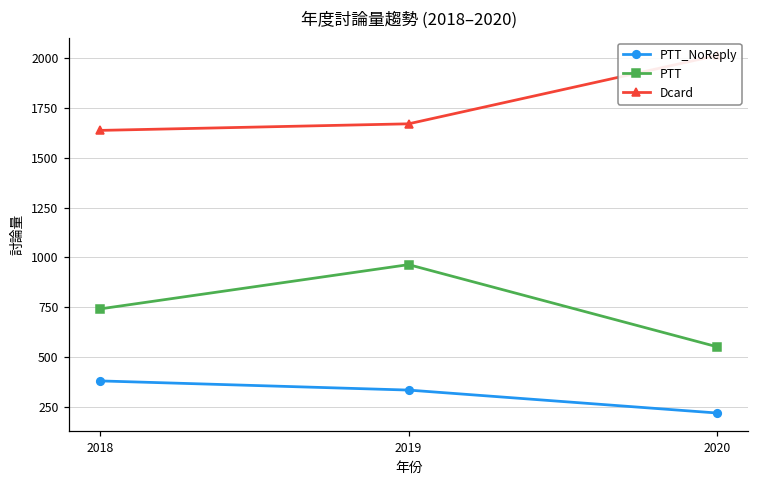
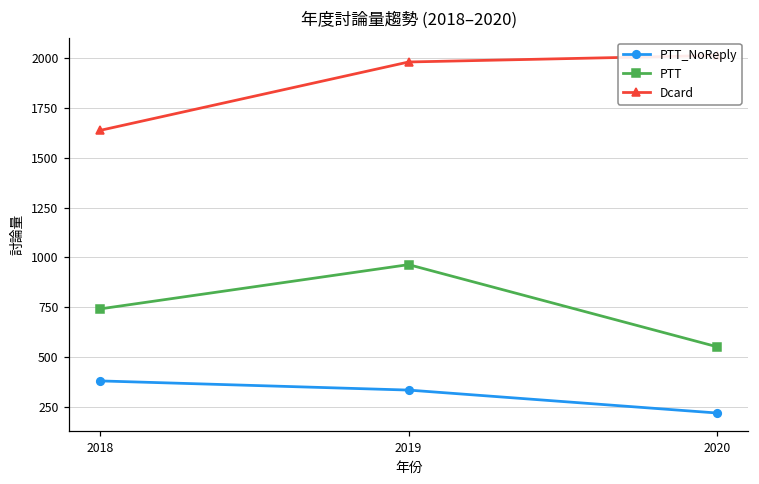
Dcard, 2019: 1670 -> 1980
